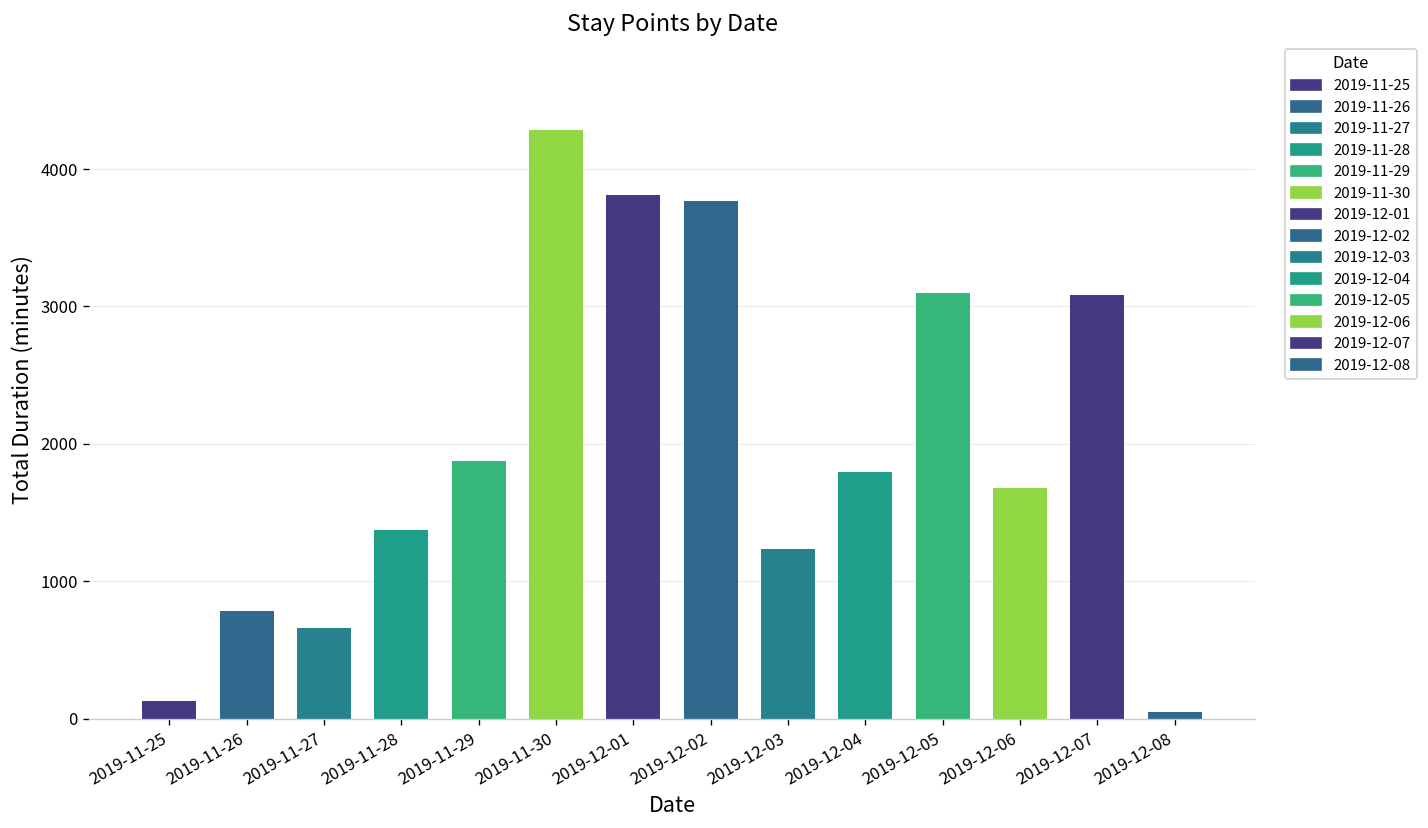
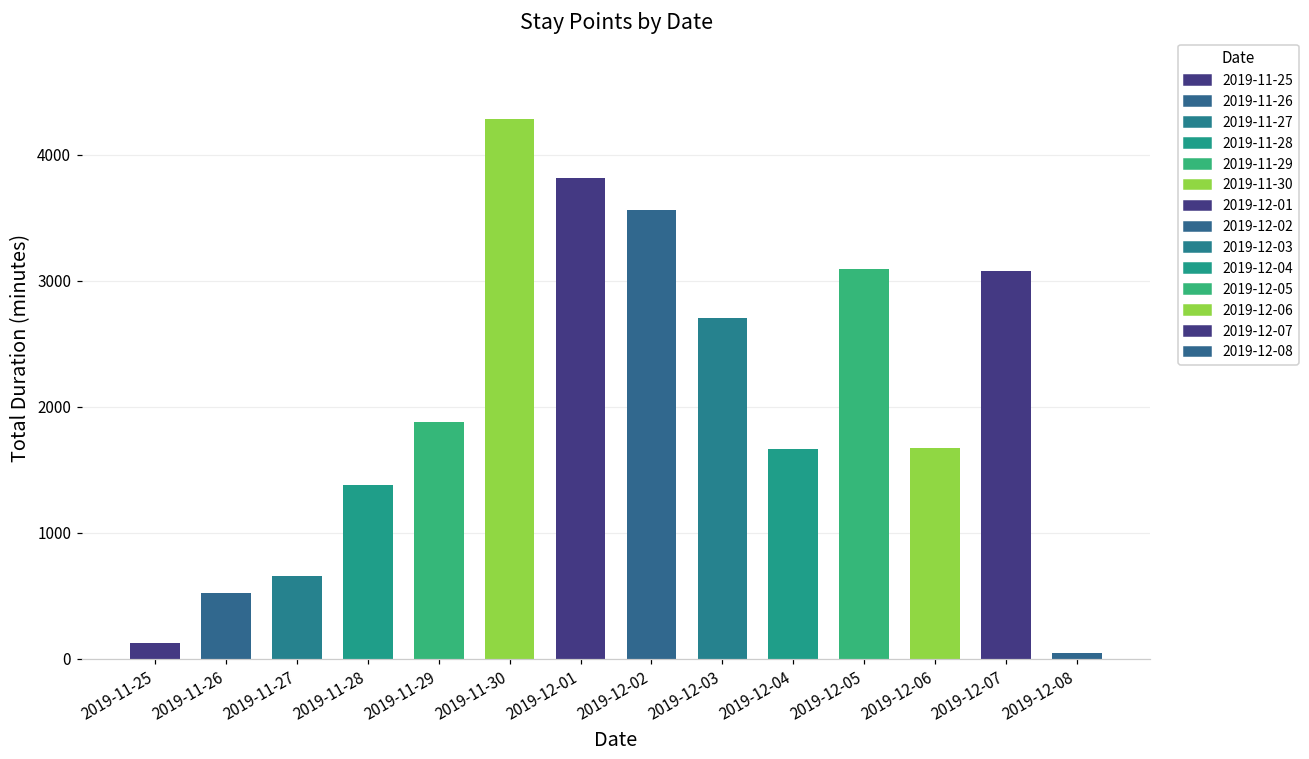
2019-11-26: 780 -> 520
2019-12-02: 3770 -> 3560
2019-12-03: 1240 -> 2710
2019-12-04: 1790 -> 1670
